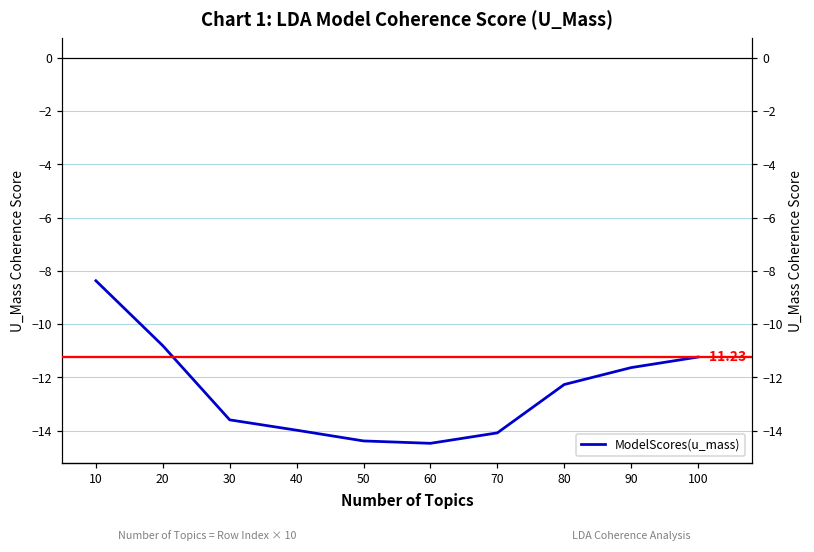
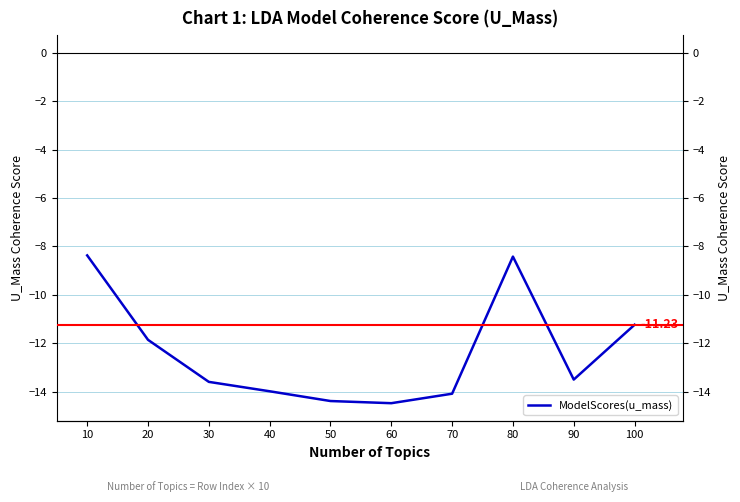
20: -10.8 -> -11.9
80: -12.3 -> -8.4
90: -11.6 -> -13.5
